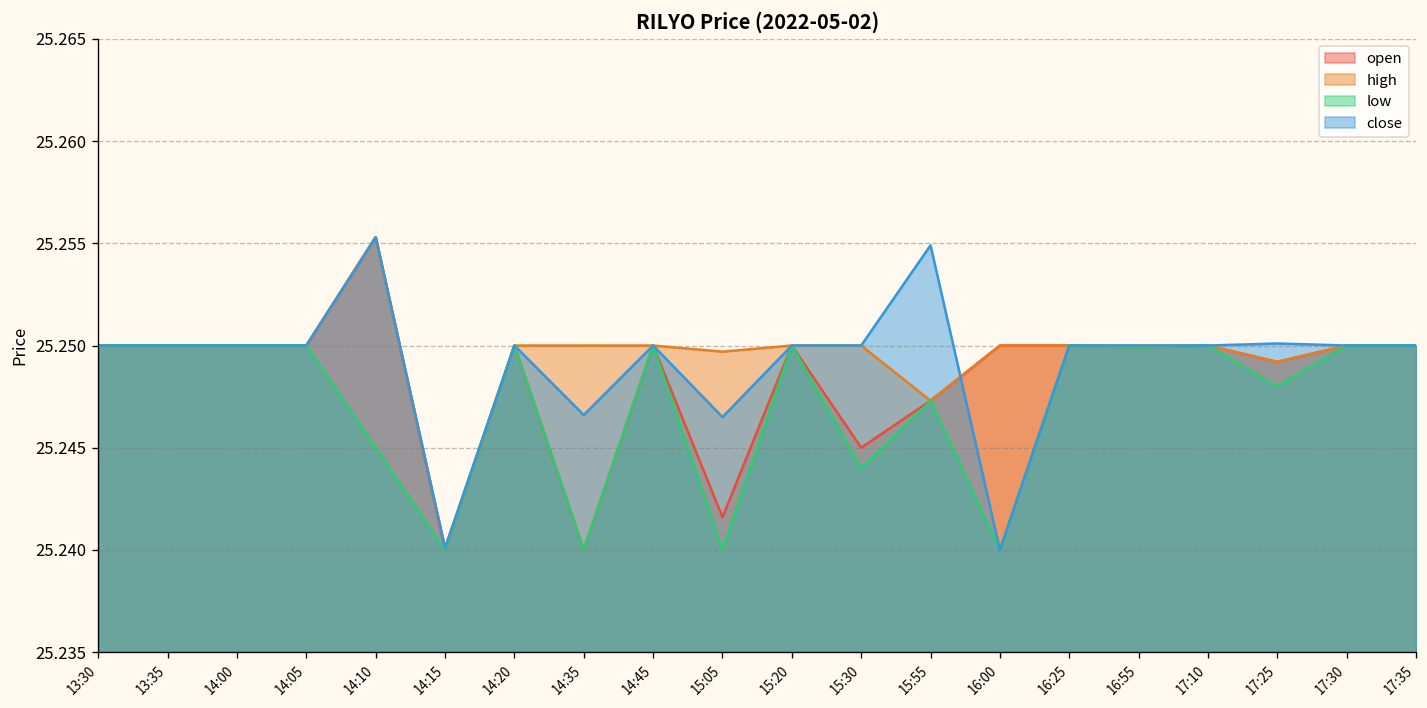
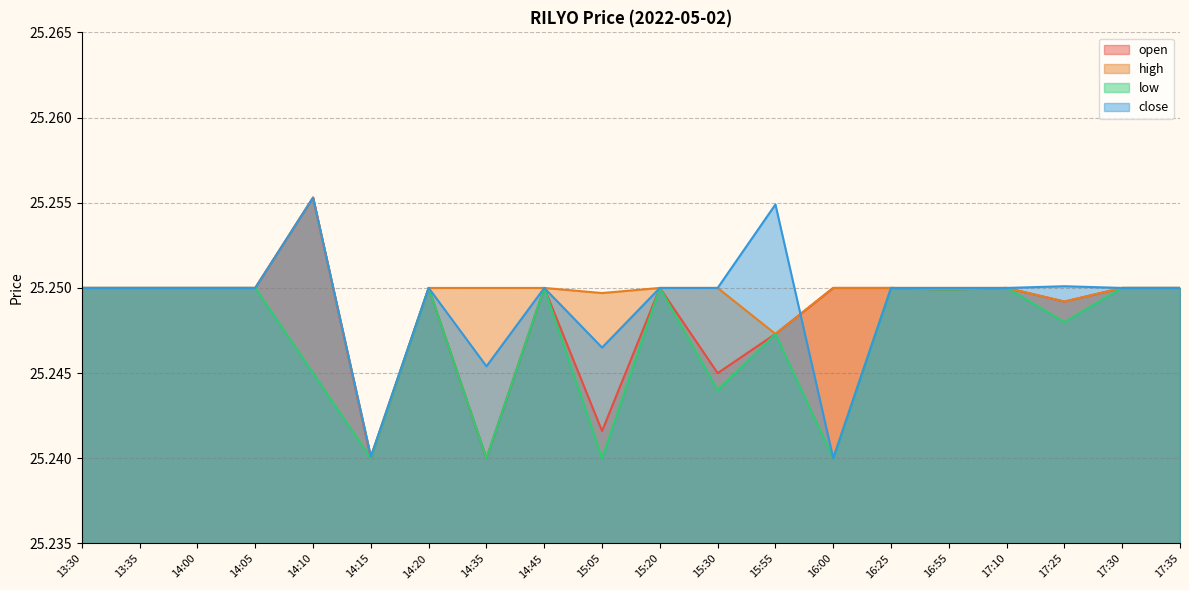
close, 14:35: 25.2466 -> 25.2454
